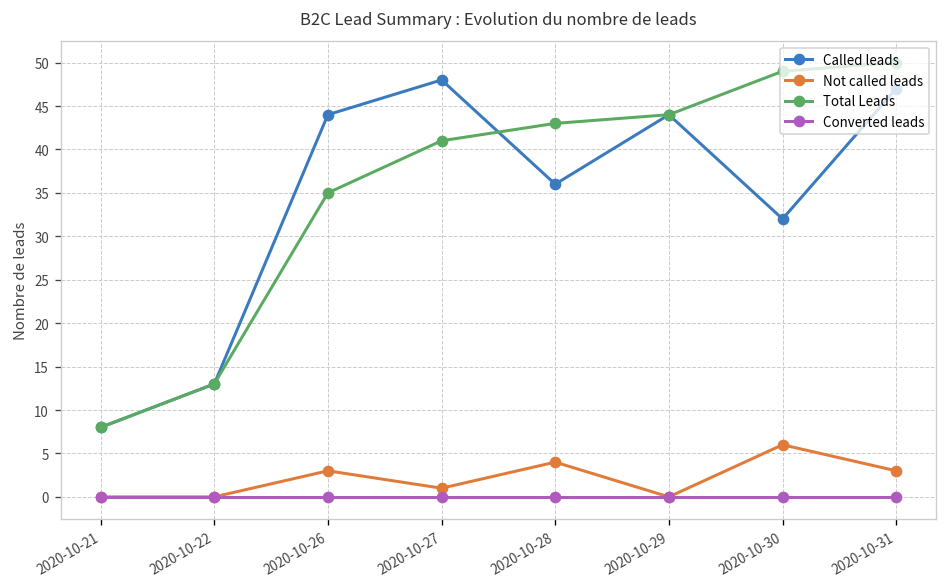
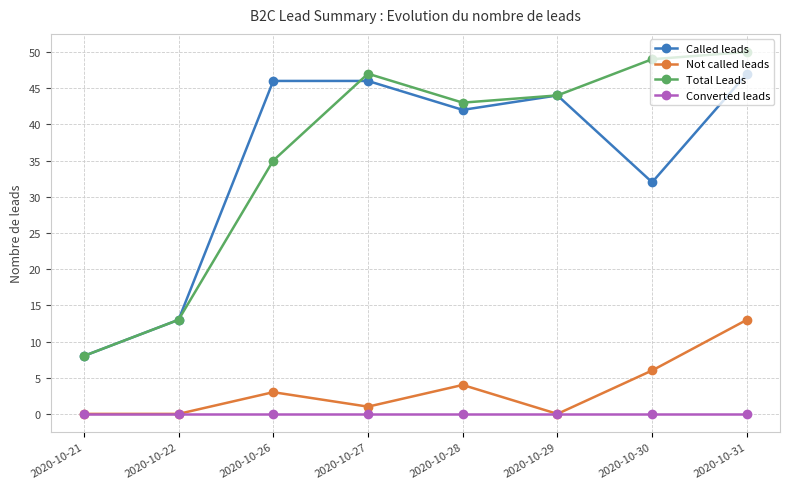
Called leads, 2020-10-26: 44 -> 46
Called leads, 2020-10-27: 48 -> 46
Total Leads, 2020-10-27: 41 -> 47
Called leads, 2020-10-28: 36 -> 42
Not called leads, 2020-10-31: 3 -> 13
